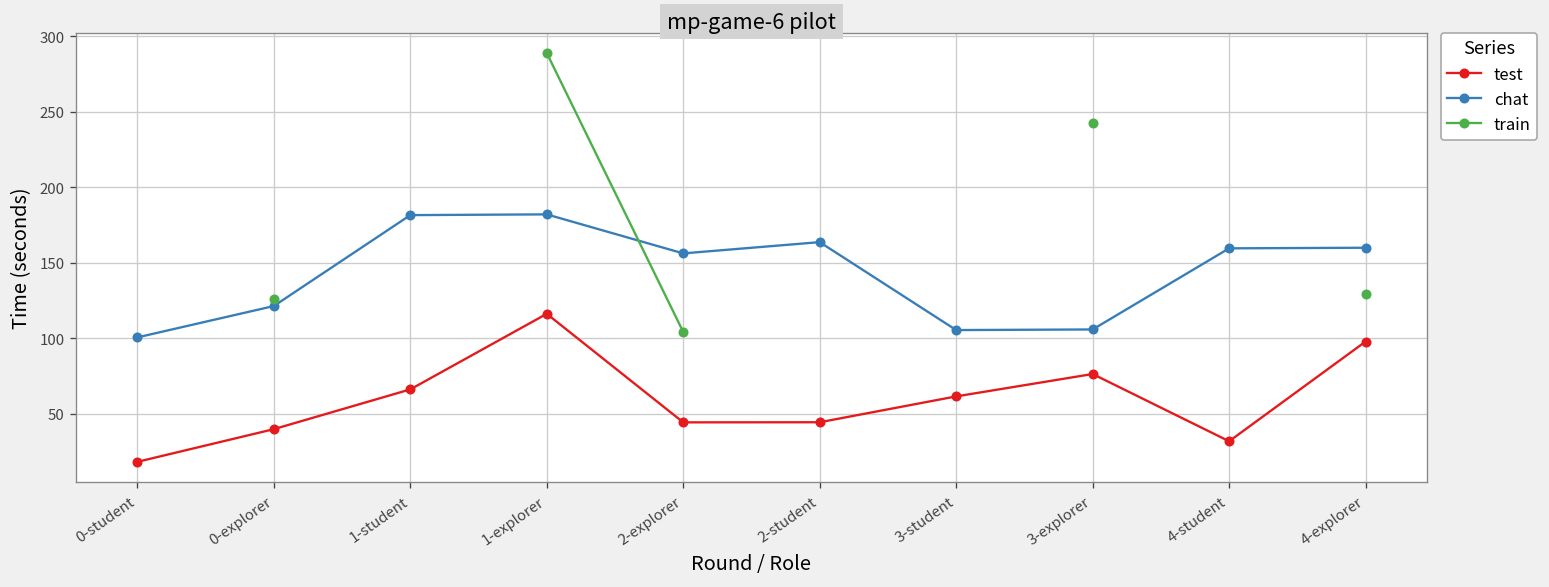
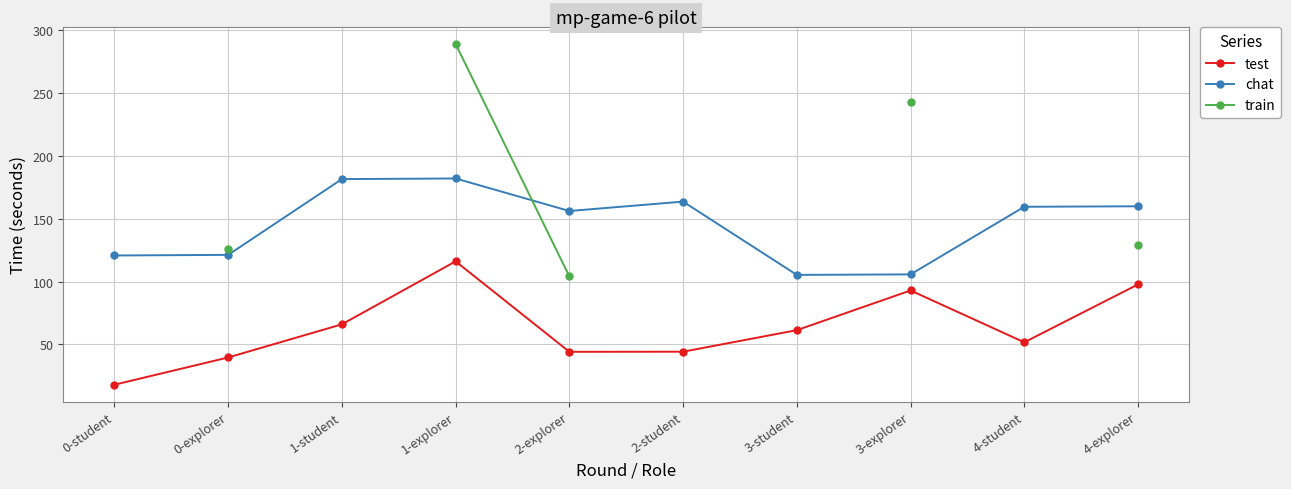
chat, 0-student: 100 -> 121
test, 3-explorer: 76 -> 93
test, 4-student: 32 -> 52
